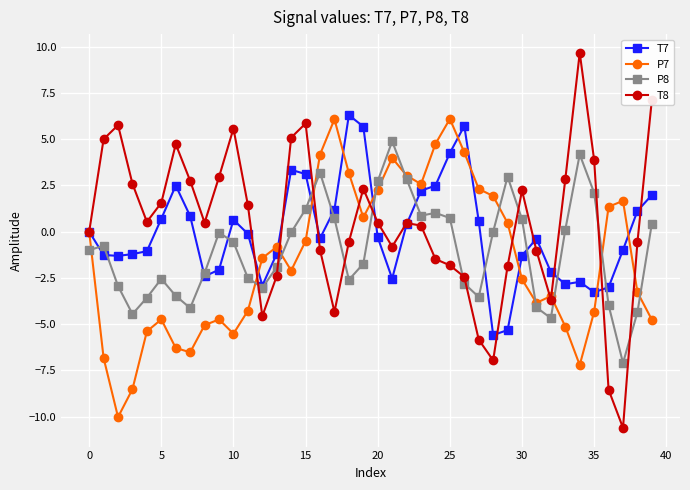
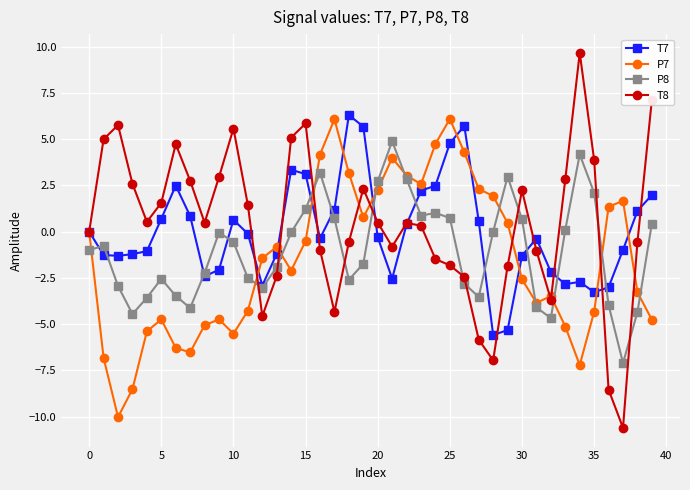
T7, 25: 4.3 -> 4.8
